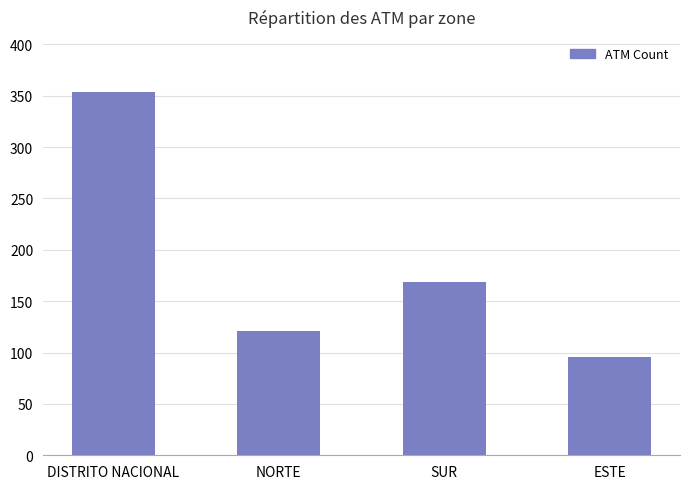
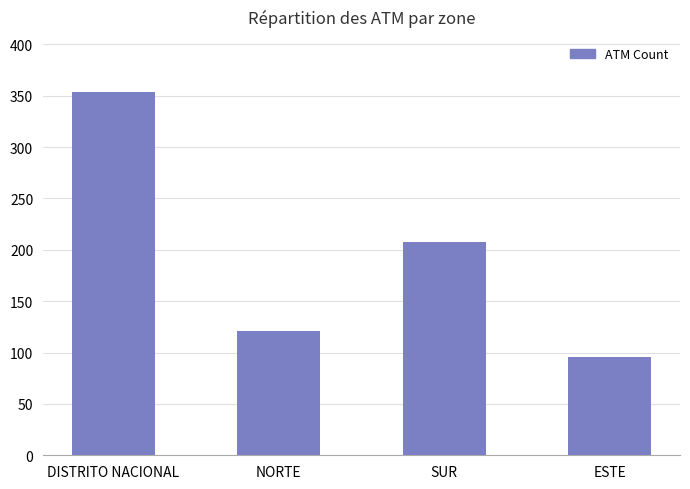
SUR: 169 -> 208
